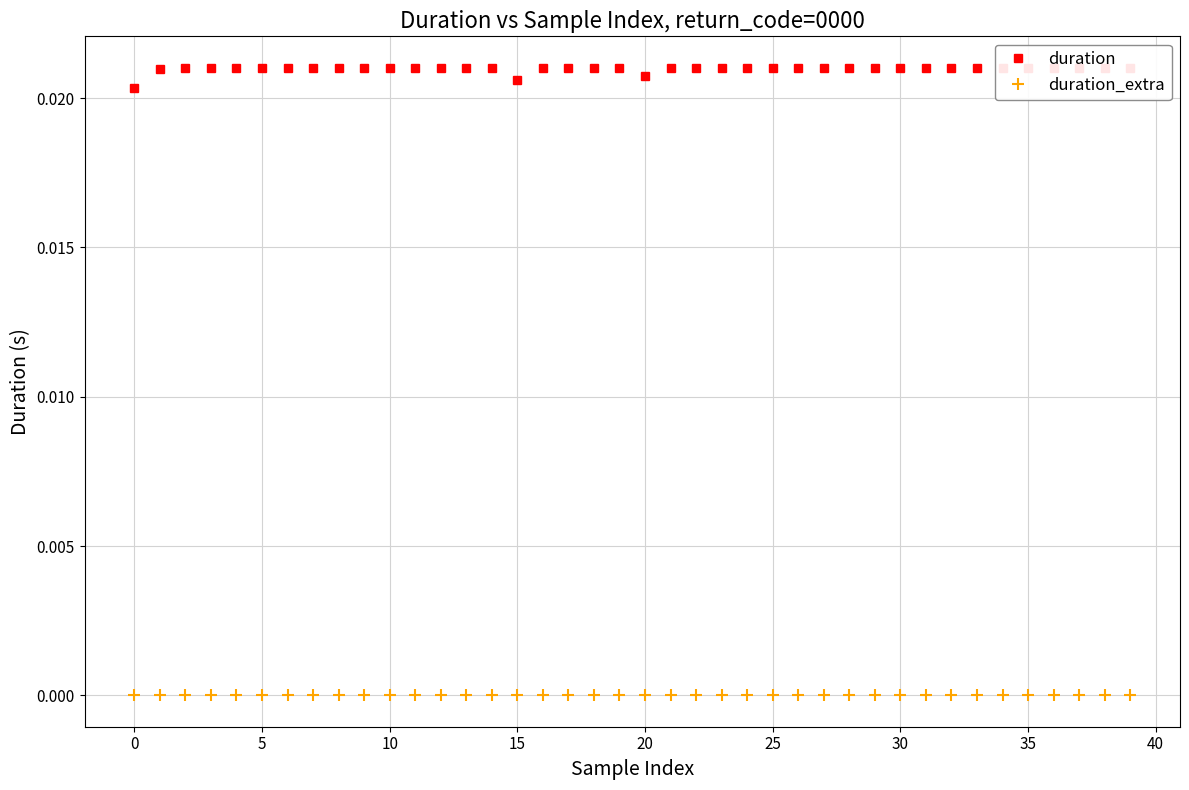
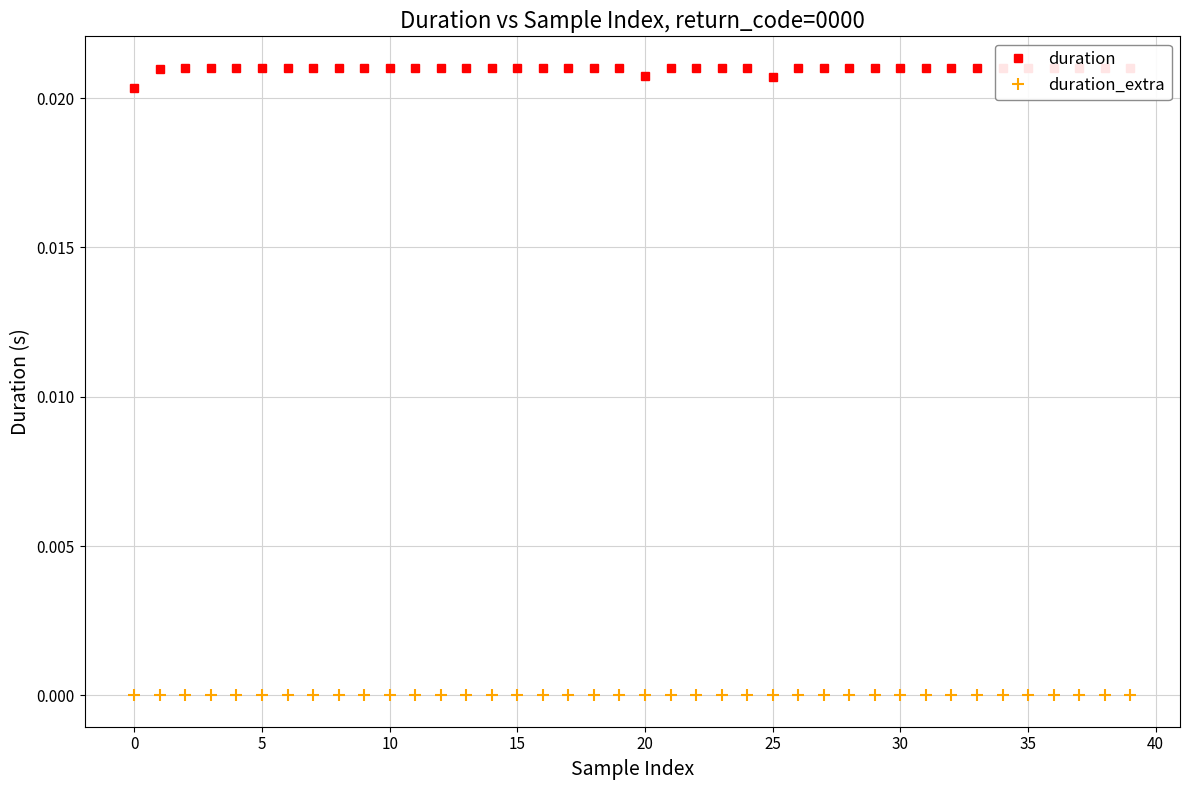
duration, 15: 0.0206 -> 0.0210
duration, 25: 0.0210 -> 0.0207
